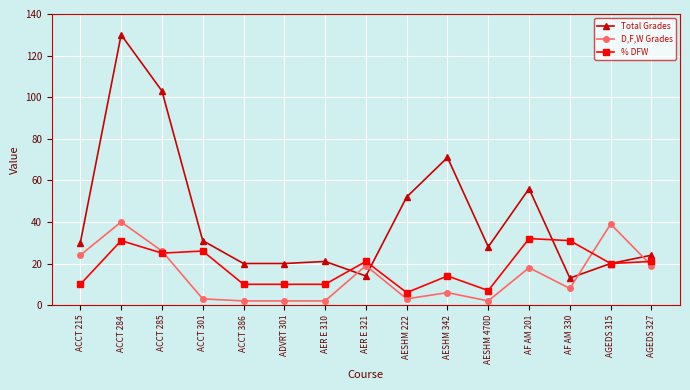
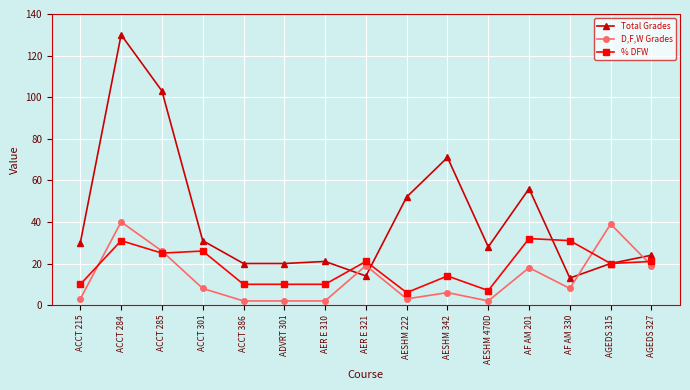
D,F,W Grades, ACCT 215: 24 -> 3
D,F,W Grades, ACCT 301: 3 -> 8
